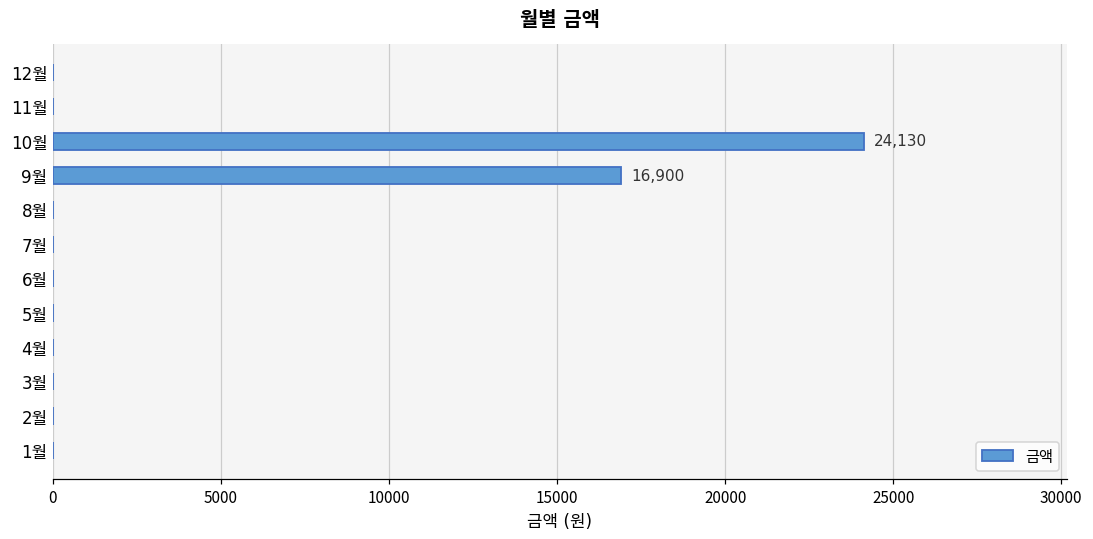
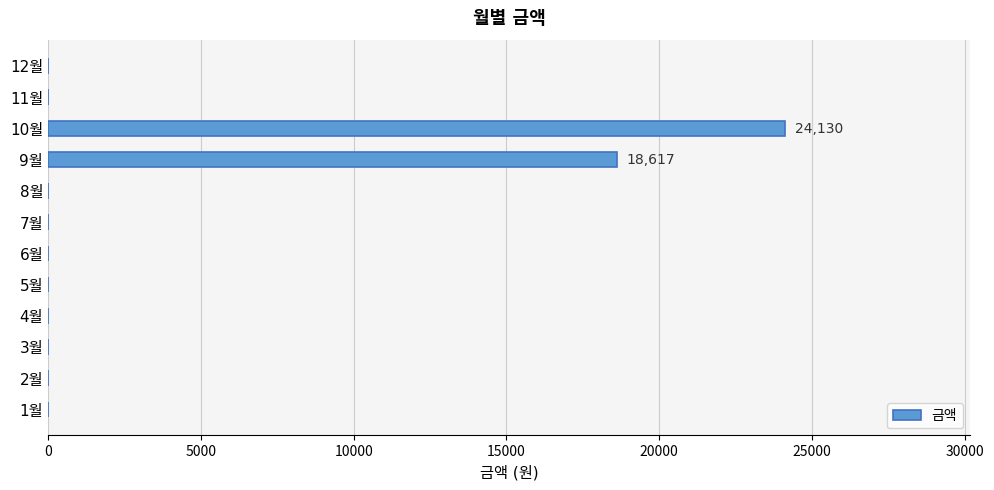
9월: 16,900 -> 18,617
